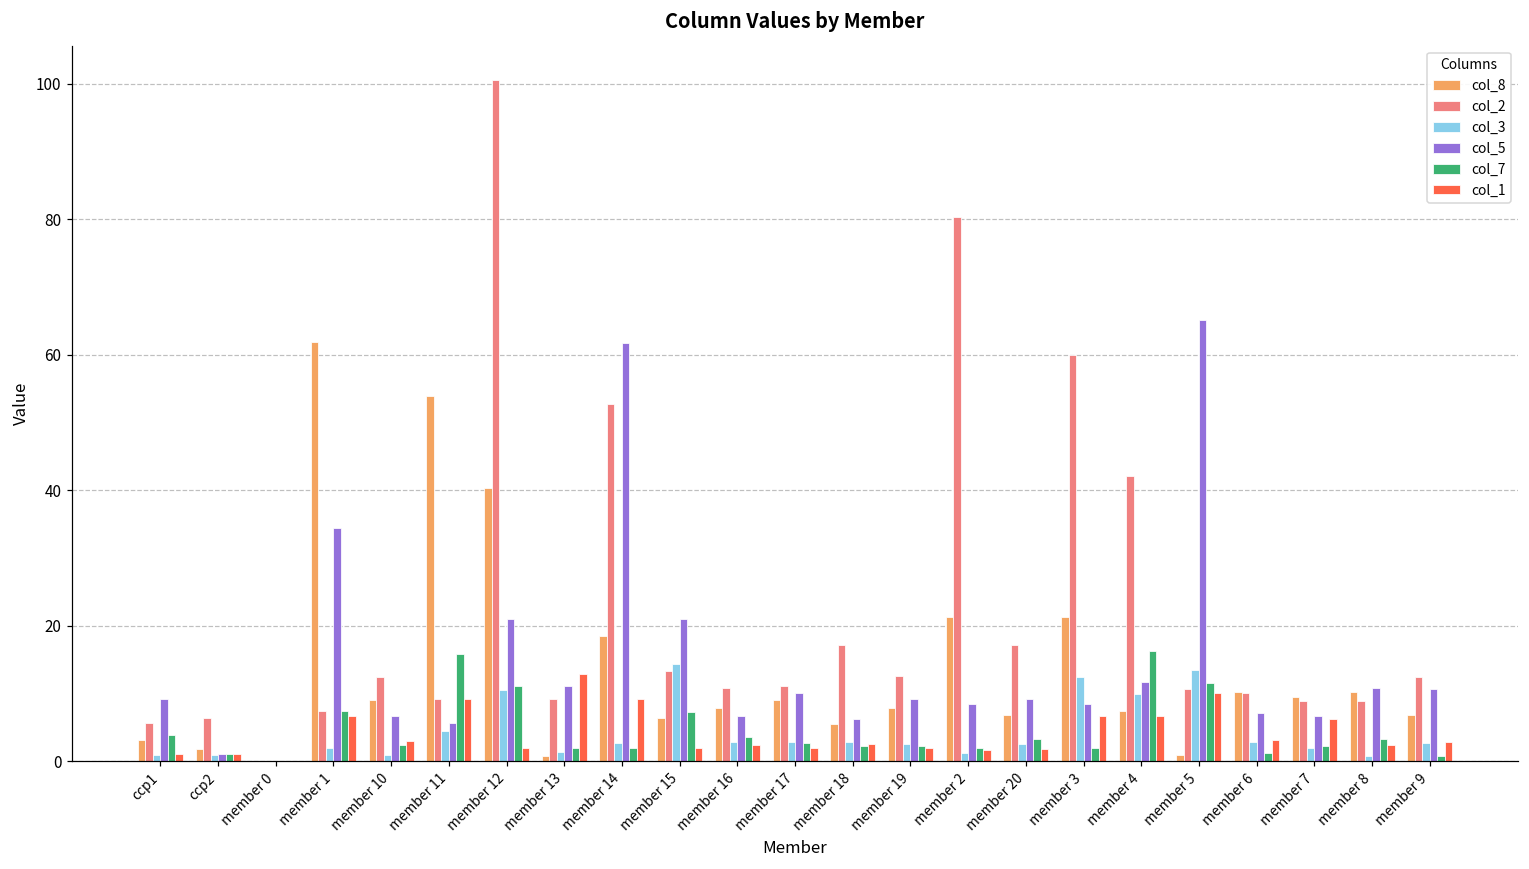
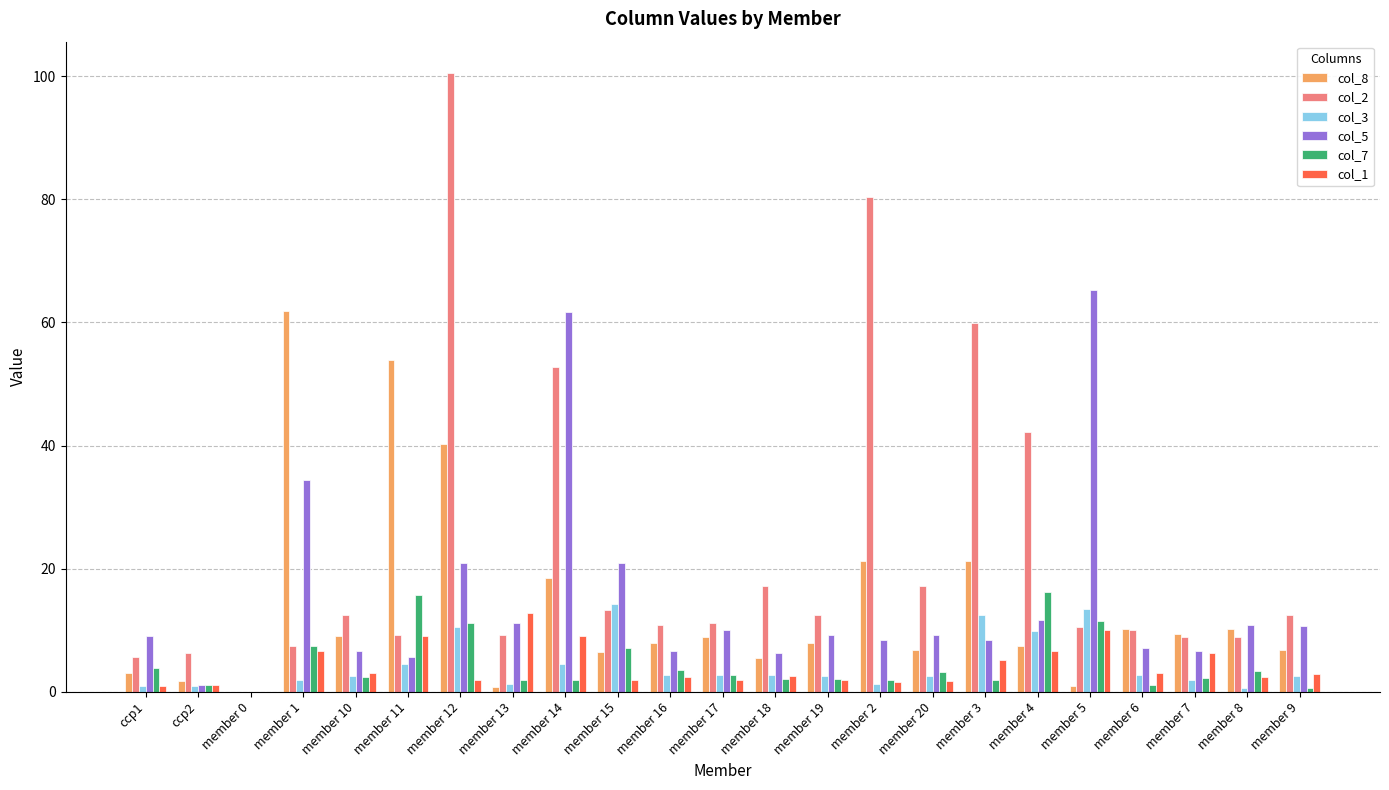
col_3, member 10: 1 -> 3
col_3, member 14: 3 -> 4
col_1, member 3: 7 -> 5
